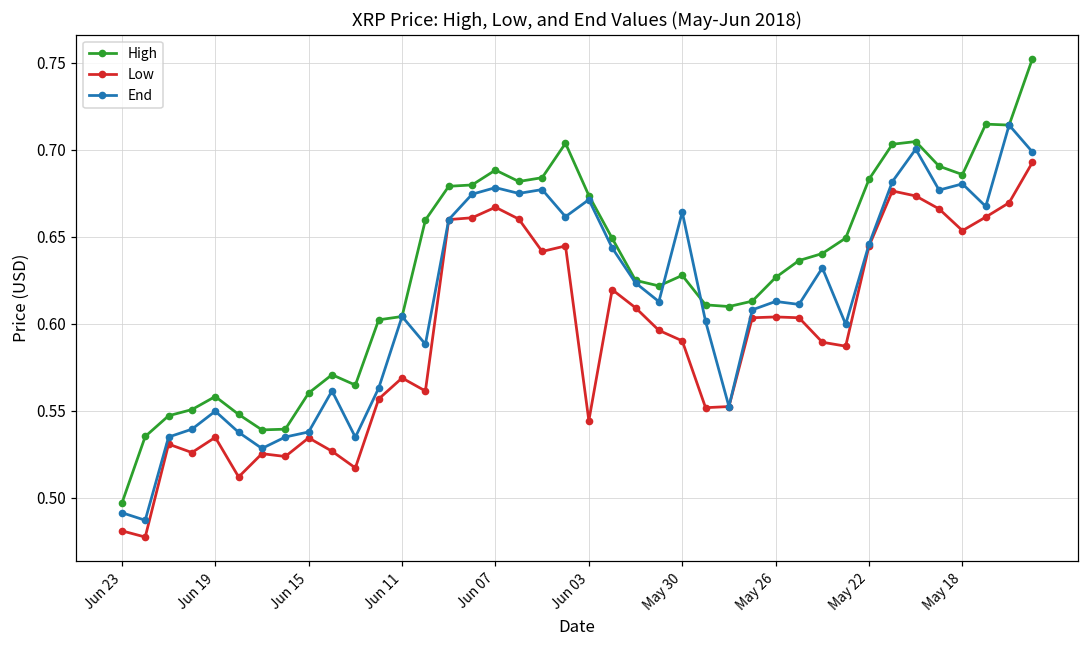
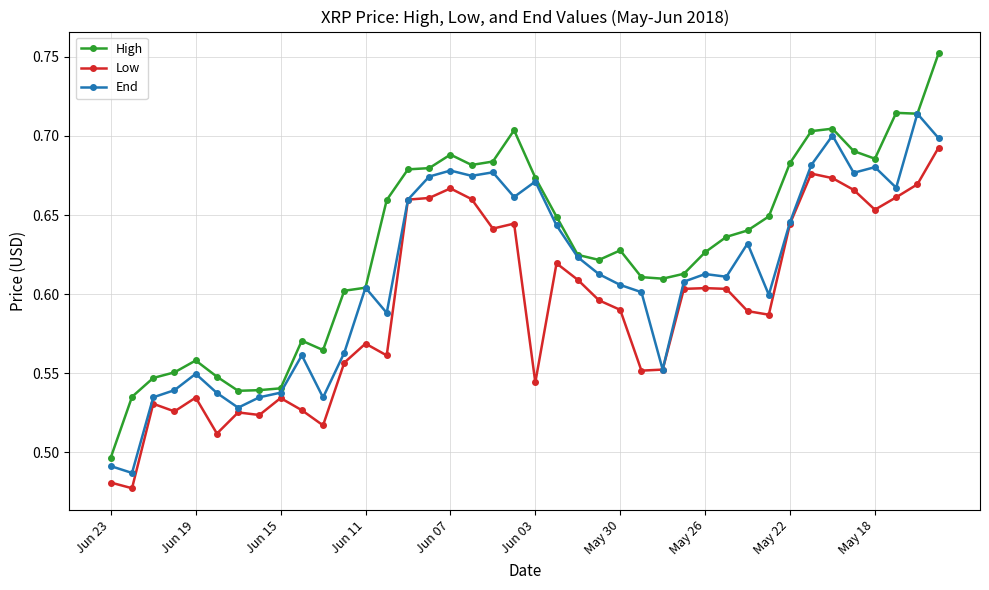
High, Jun 15: 0.560 -> 0.540
End, May 30: 0.664 -> 0.606
